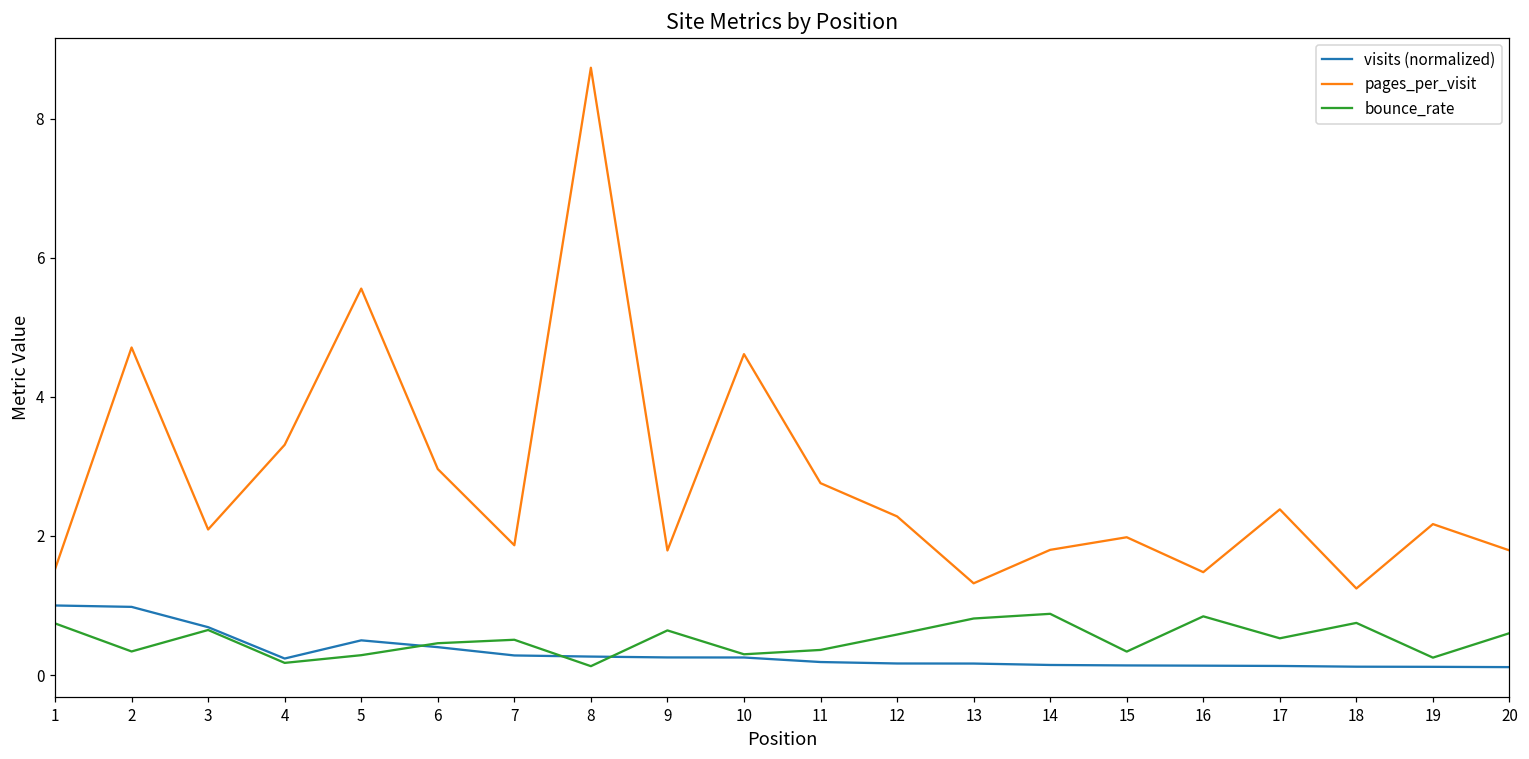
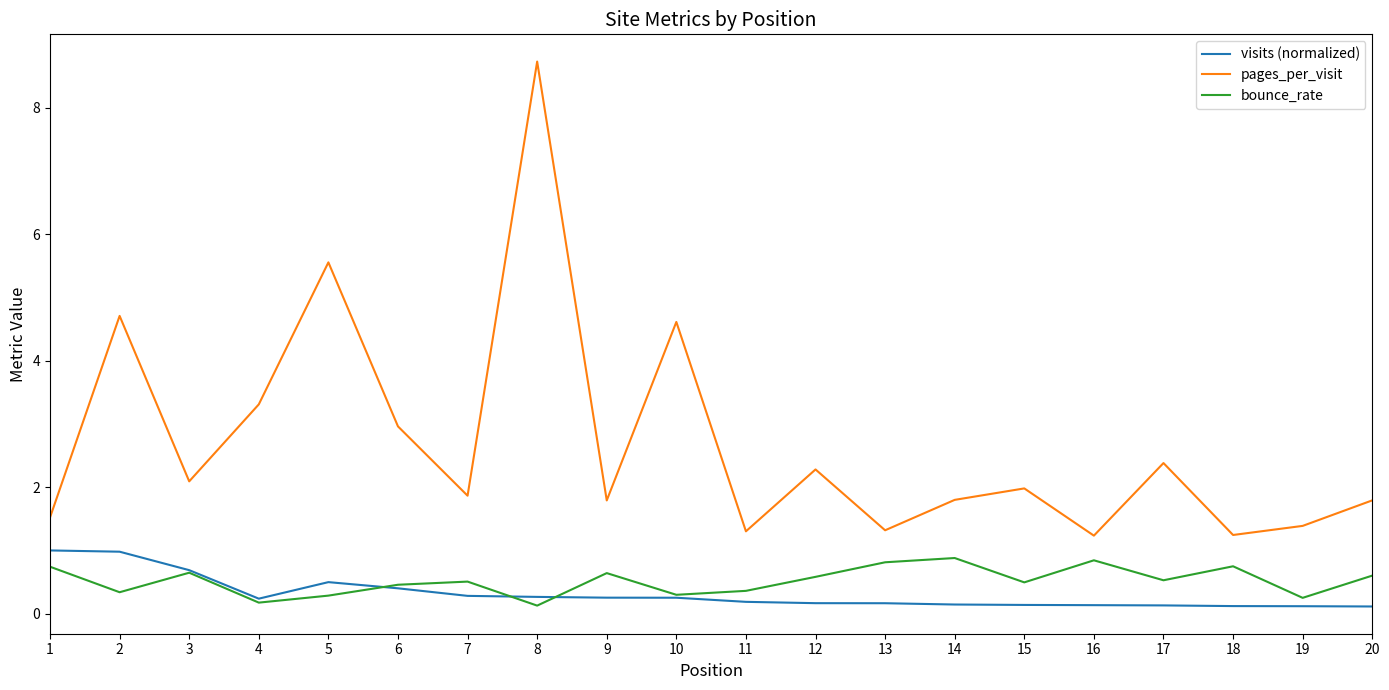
pages_per_visit, 11: 2.8 -> 1.3
bounce_rate, 15: 0.3 -> 0.5
pages_per_visit, 16: 1.5 -> 1.2
pages_per_visit, 19: 2.2 -> 1.4
